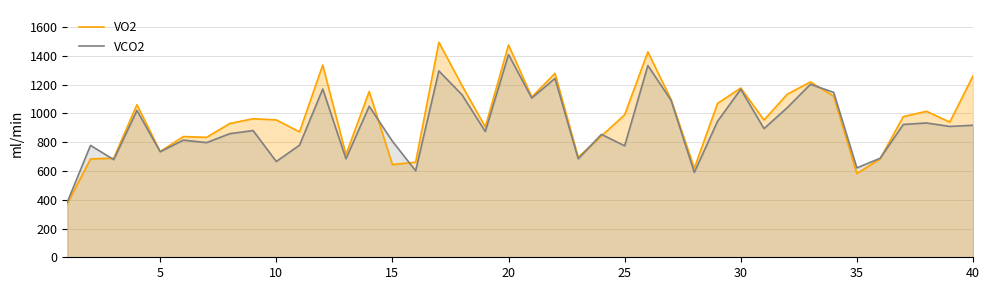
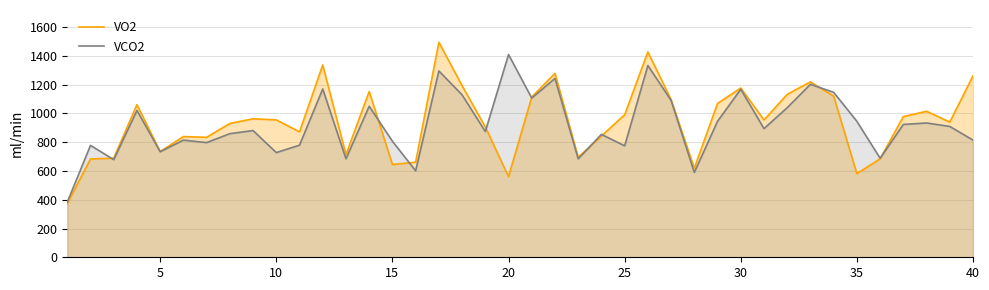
VCO2, 10: 670 -> 730
VO2, 20: 1480 -> 560
VCO2, 35: 620 -> 950
VCO2, 40: 920 -> 810
